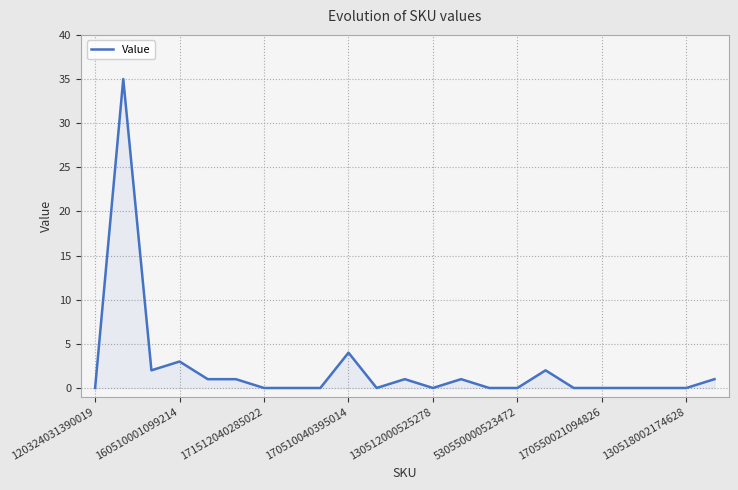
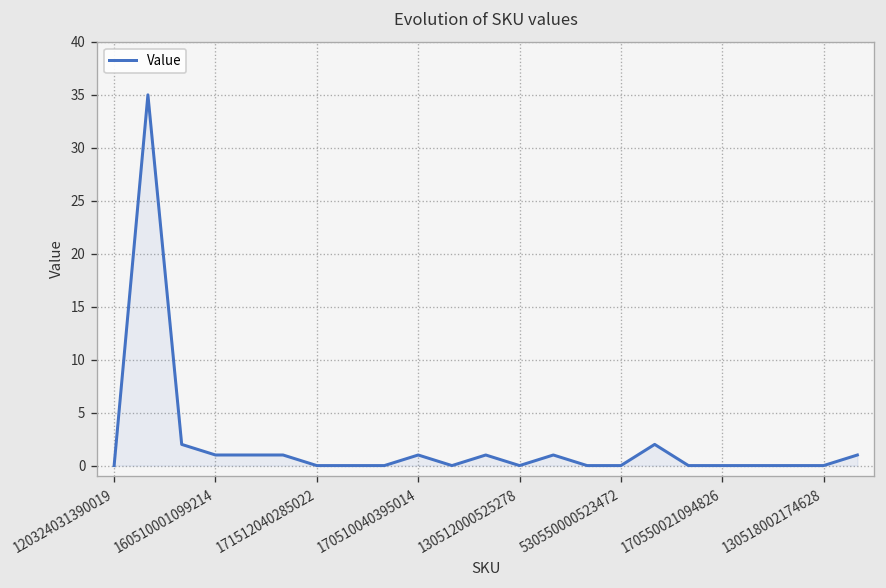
160510001099214: 3 -> 1
170510040395014: 4 -> 1
